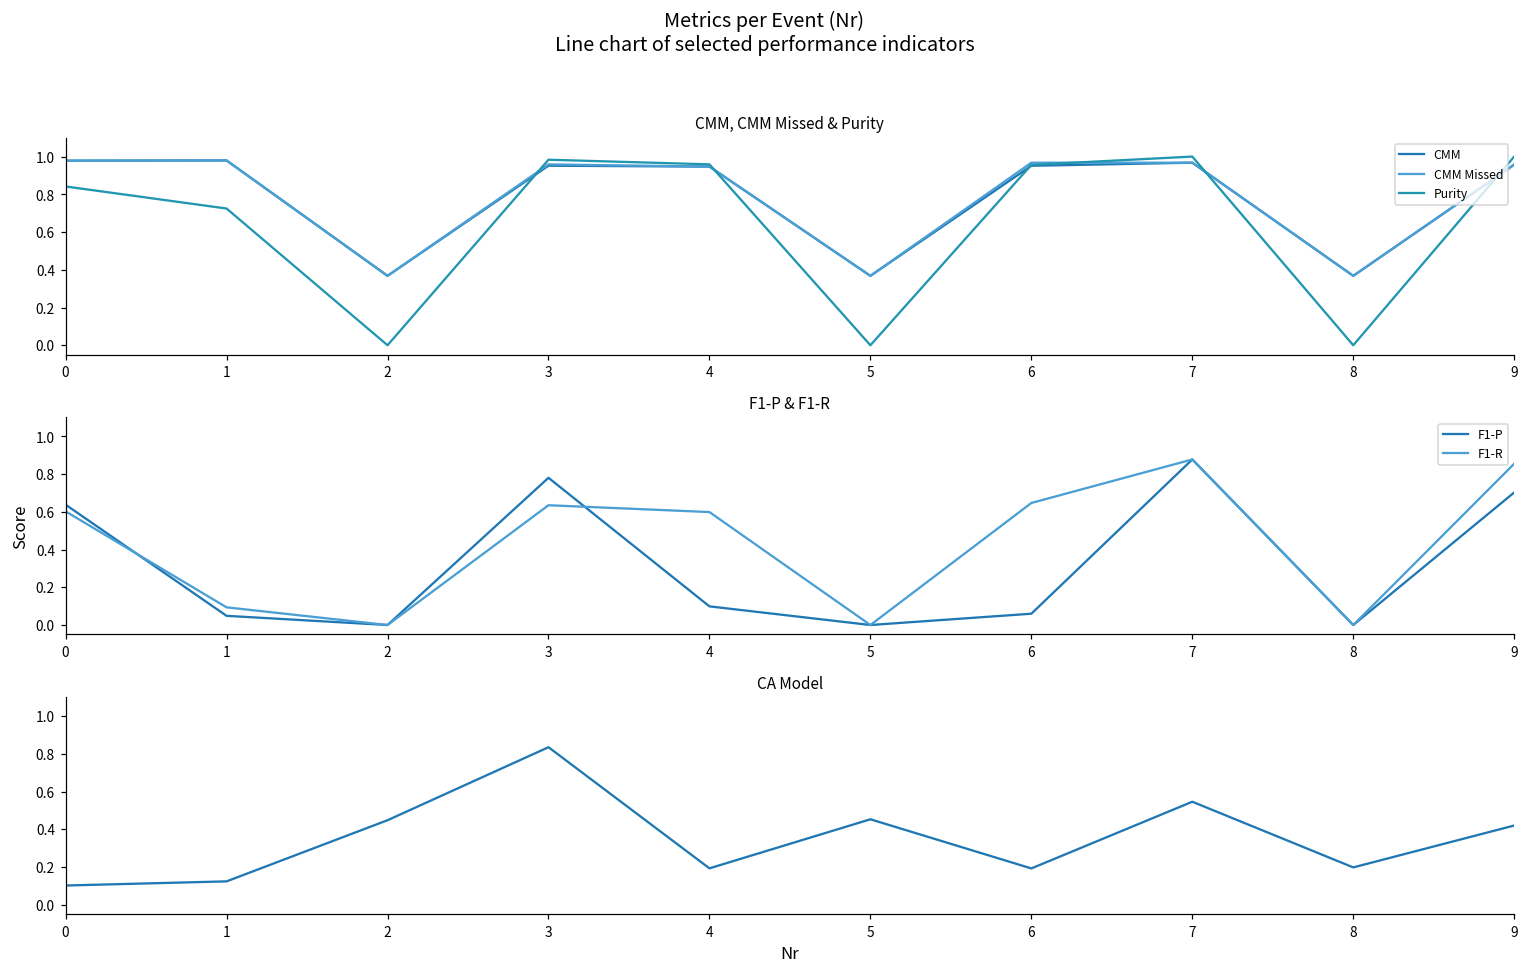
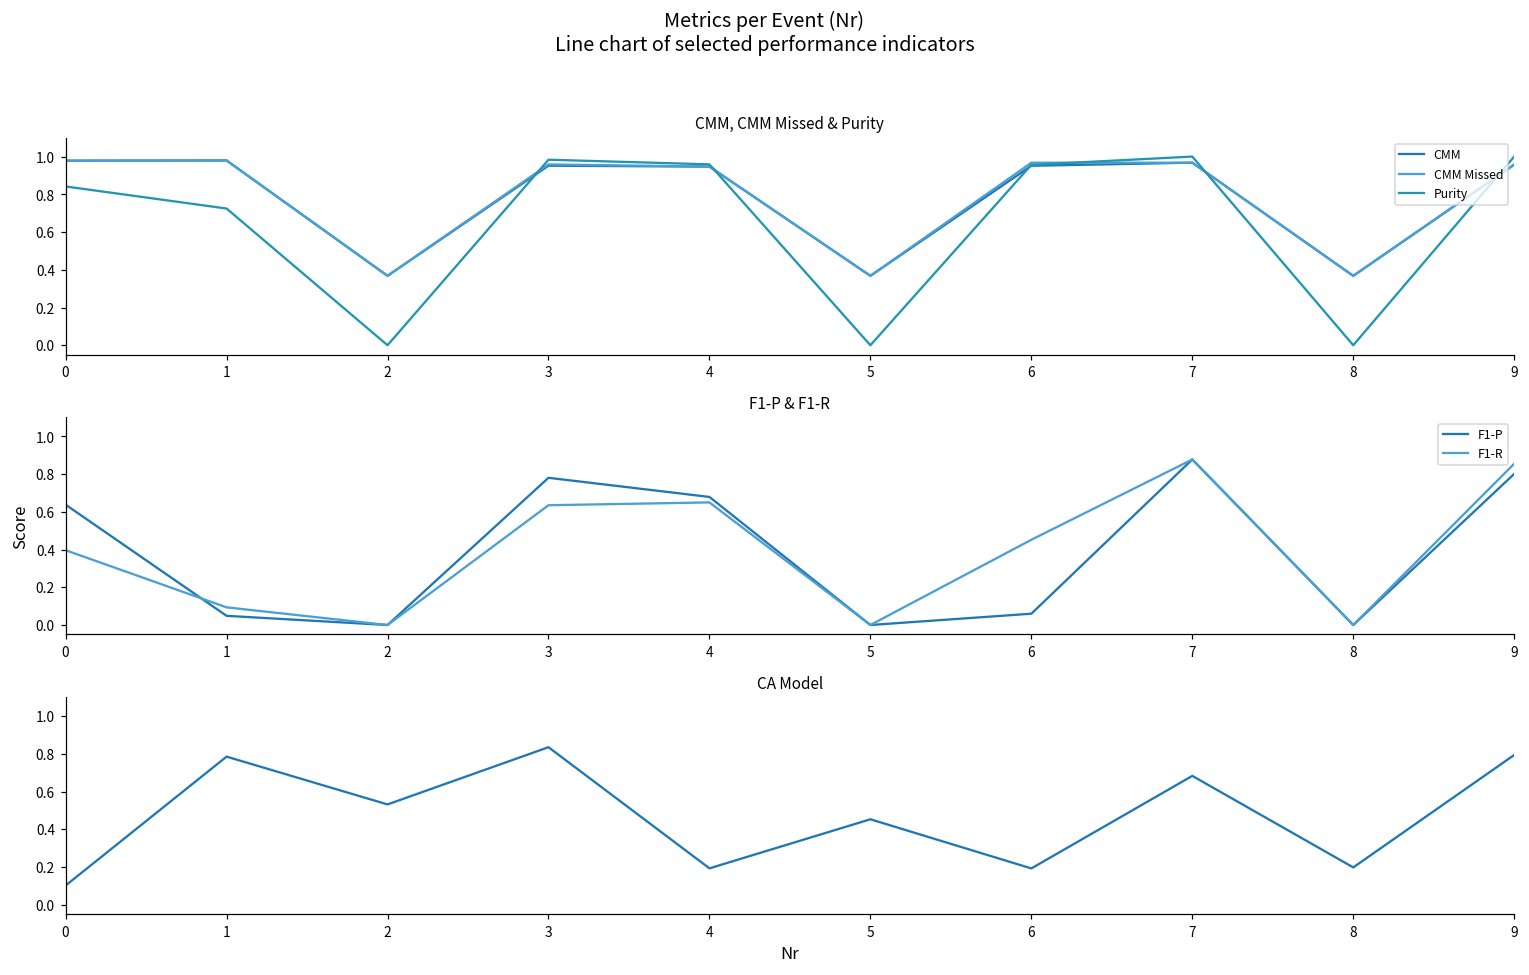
F1-P & F1-R, F1-R, 0: 0.60 -> 0.40
F1-P & F1-R, F1-P, 4: 0.10 -> 0.68
F1-P & F1-R, F1-R, 4: 0.60 -> 0.65
F1-P & F1-R, F1-R, 6: 0.65 -> 0.45
F1-P & F1-R, F1-P, 9: 0.70 -> 0.80
CA Model, 1: 0.12 -> 0.79
CA Model, 2: 0.45 -> 0.53
CA Model, 7: 0.55 -> 0.68
CA Model, 9: 0.42 -> 0.79
